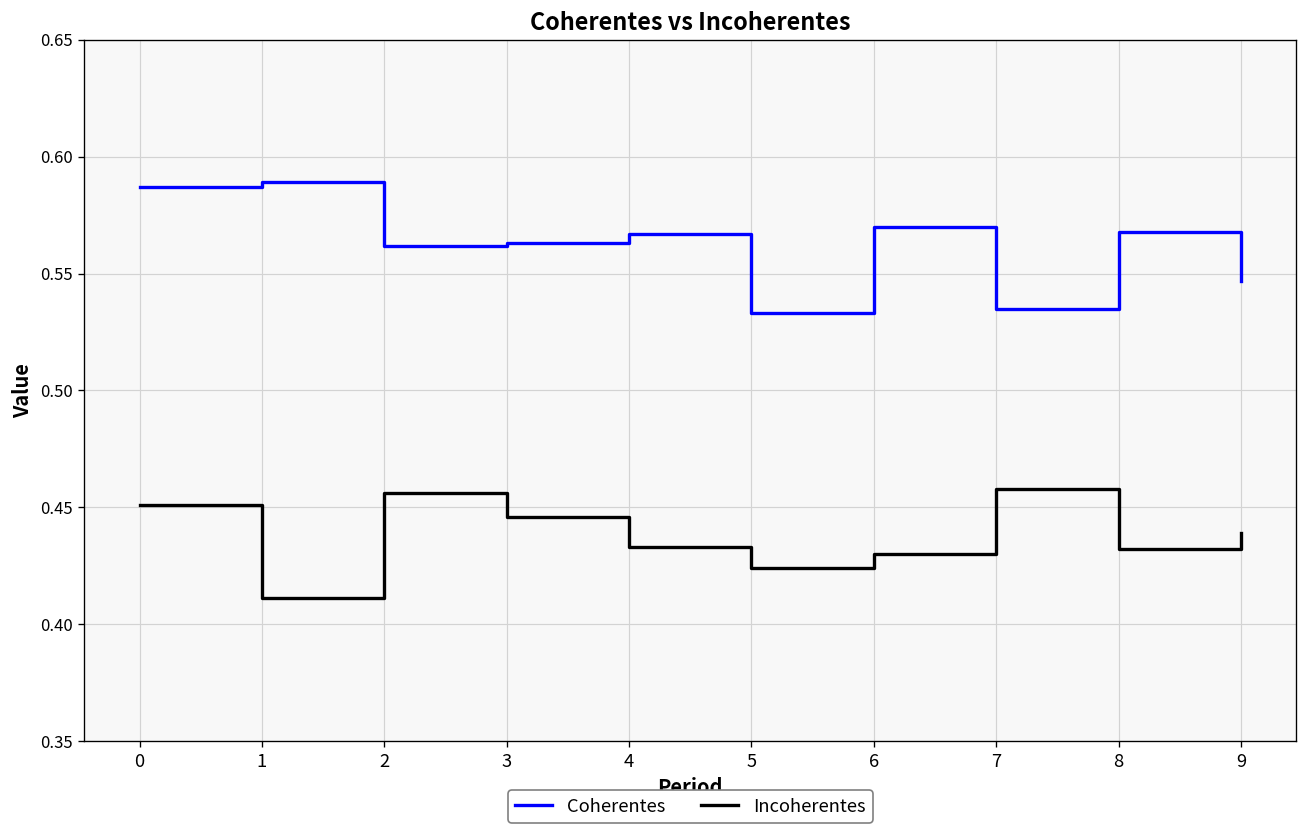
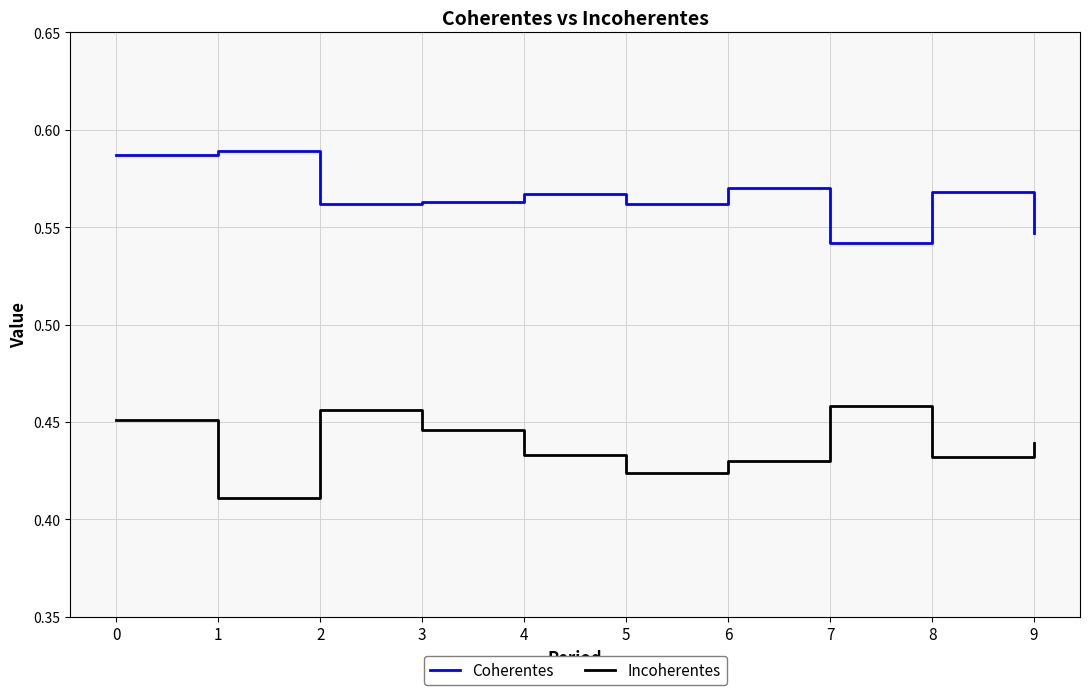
Coherentes, 5: 0.533 -> 0.562
Coherentes, 7: 0.535 -> 0.542
